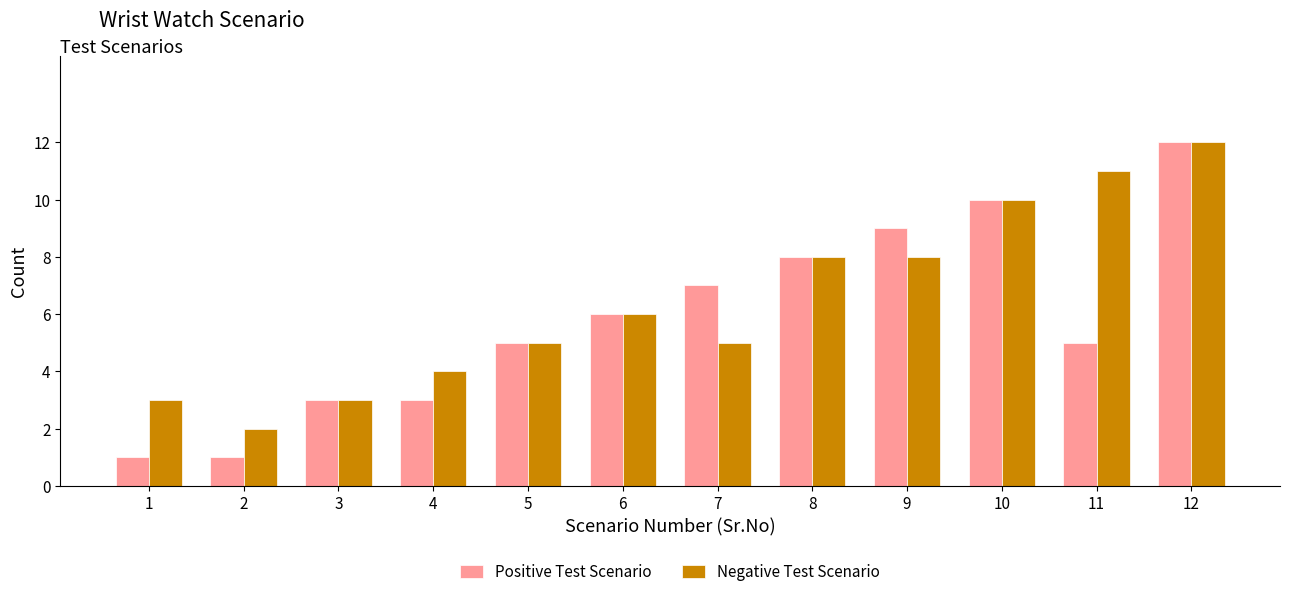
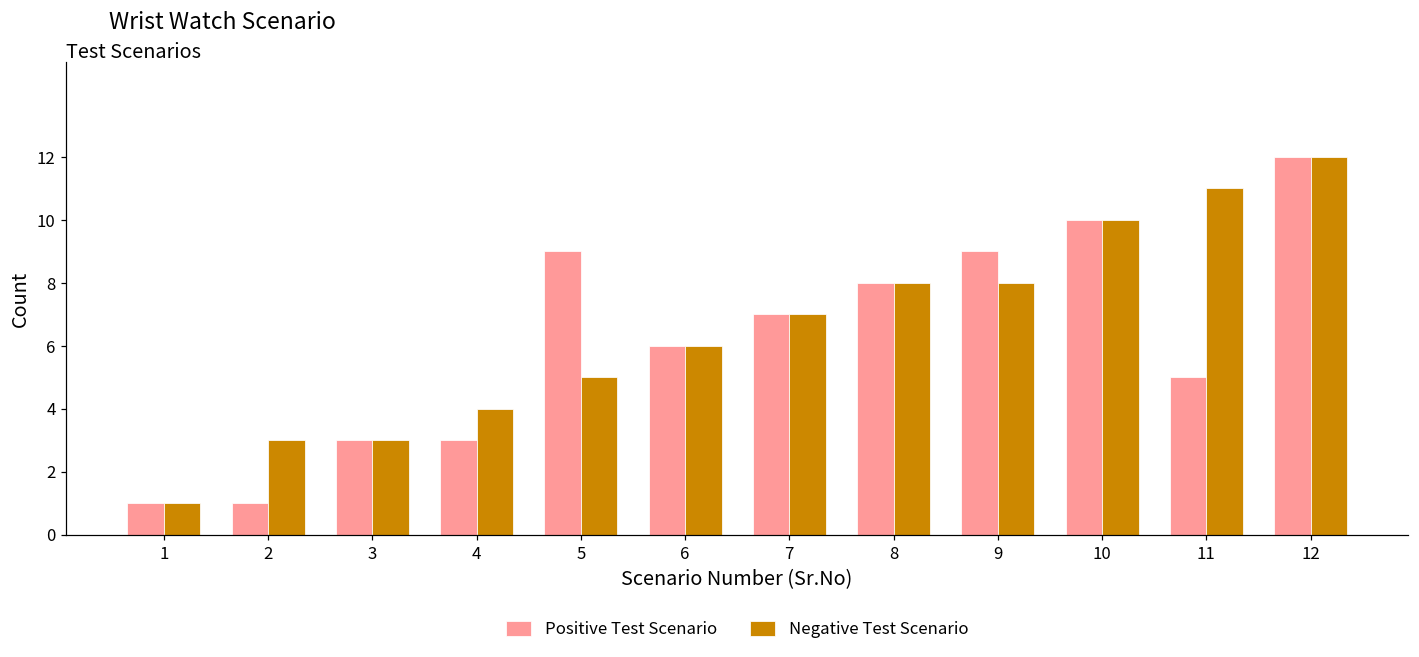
Negative Test Scenario, 1: 3 -> 1
Negative Test Scenario, 2: 2 -> 3
Positive Test Scenario, 5: 5 -> 9
Negative Test Scenario, 7: 5 -> 7
